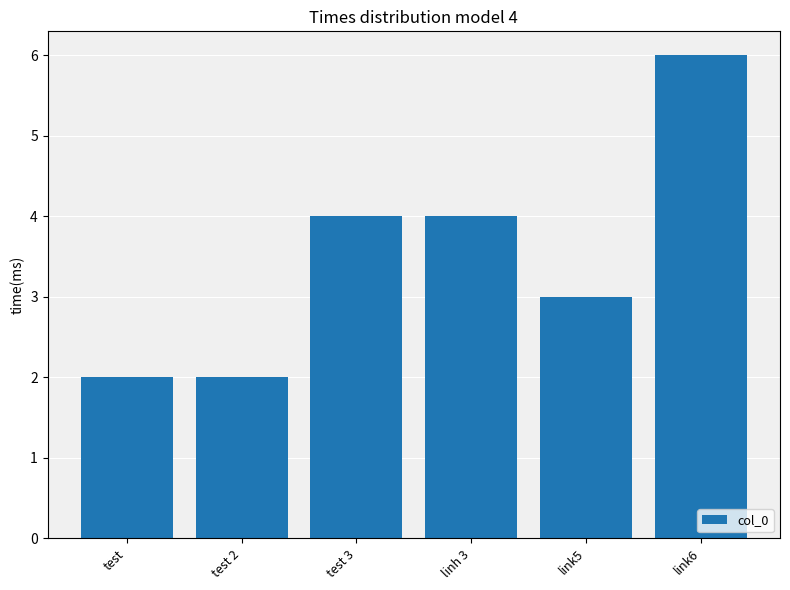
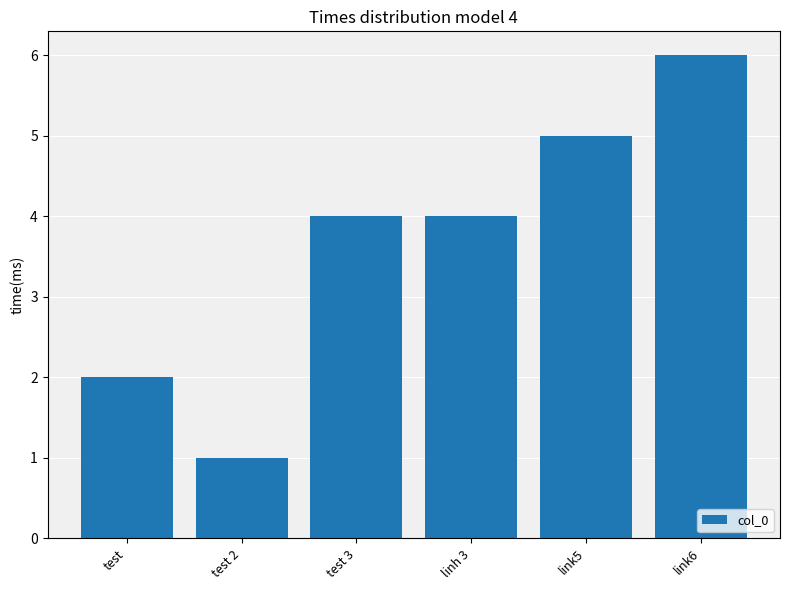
test 2: 2 -> 1
link5: 3 -> 5
